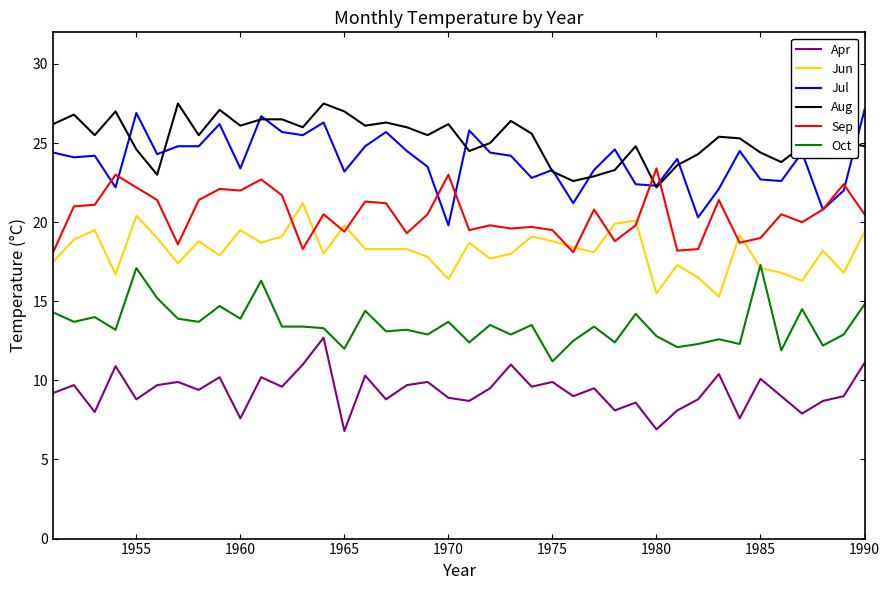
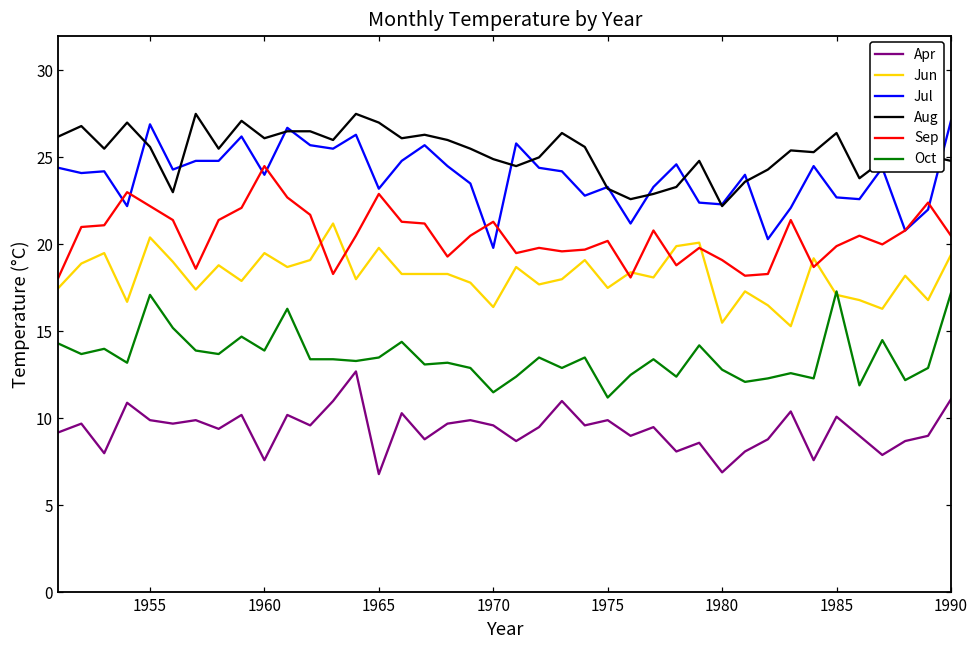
Apr, 1955: 8.8 -> 9.9
Aug, 1955: 24.6 -> 25.6
Jul, 1960: 23.4 -> 24.0
Sep, 1960: 22.0 -> 24.5
Sep, 1965: 19.4 -> 22.9
Oct, 1965: 12.0 -> 13.5
Apr, 1970: 8.9 -> 9.6
Aug, 1970: 26.2 -> 24.9
Sep, 1970: 23.0 -> 21.3
Oct, 1970: 13.7 -> 11.5
Jun, 1975: 18.8 -> 17.5
Sep, 1975: 19.5 -> 20.2
Sep, 1980: 23.4 -> 19.1
Aug, 1985: 24.4 -> 26.4
Sep, 1985: 19.0 -> 19.9
Oct, 1990: 14.8 -> 17.2
